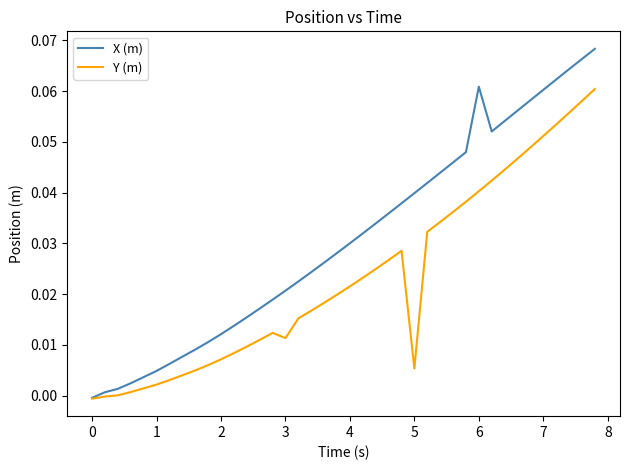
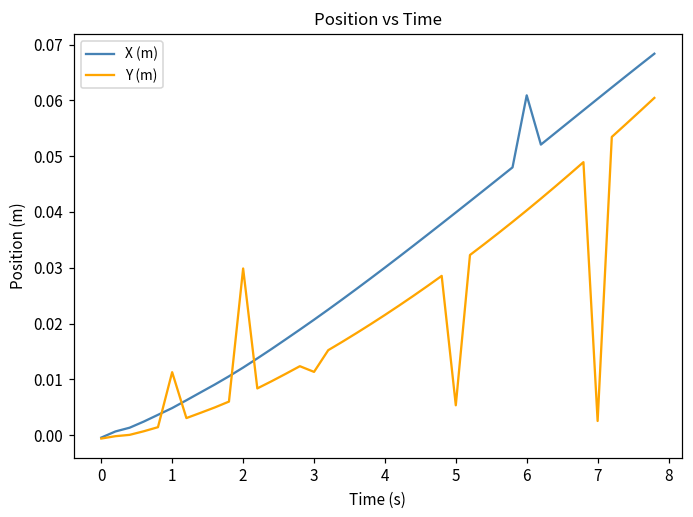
Y (m), 1: 0.002 -> 0.011
Y (m), 2: 0.007 -> 0.030
Y (m), 7: 0.051 -> 0.003
